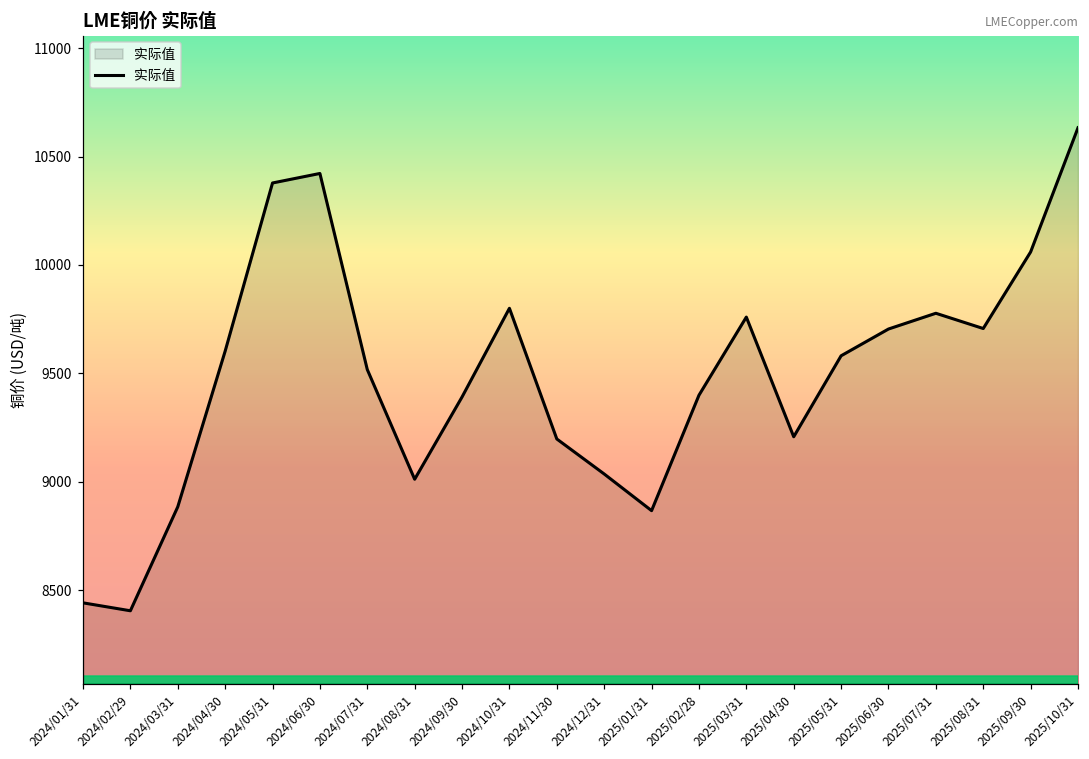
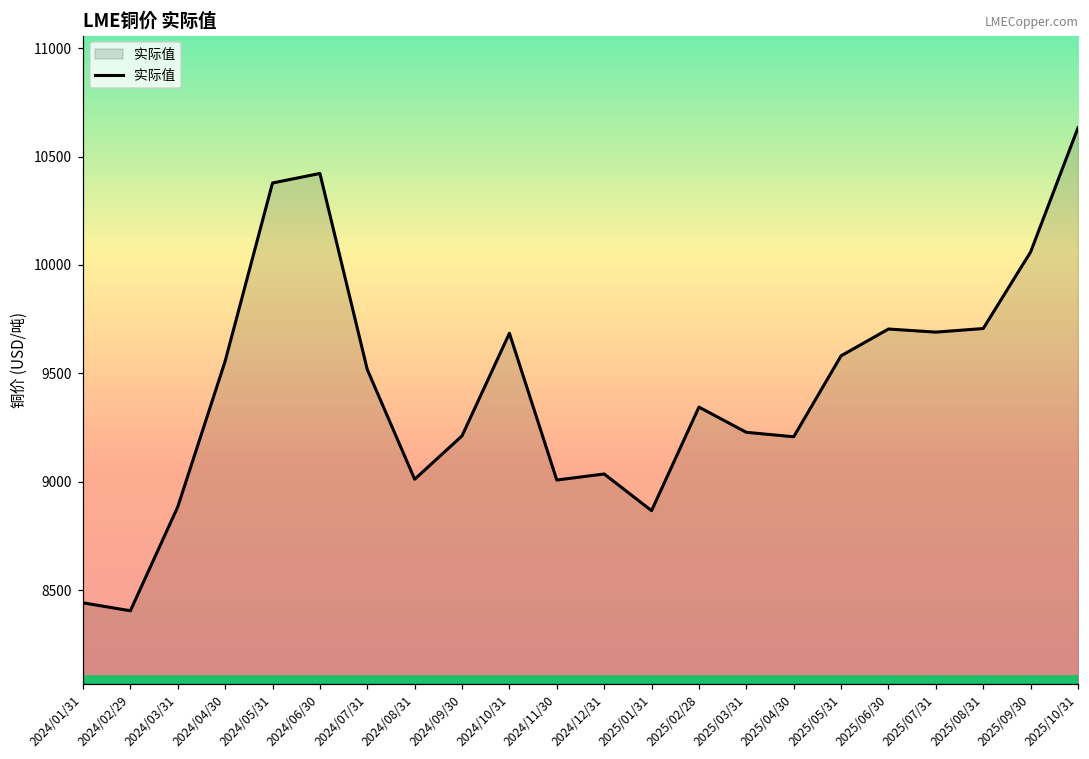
2024/04/30: 9600 -> 9560
2024/09/30: 9390 -> 9210
2024/10/31: 9800 -> 9680
2024/11/30: 9200 -> 9010
2025/02/28: 9400 -> 9340
2025/03/31: 9760 -> 9230
2025/07/31: 9780 -> 9690
